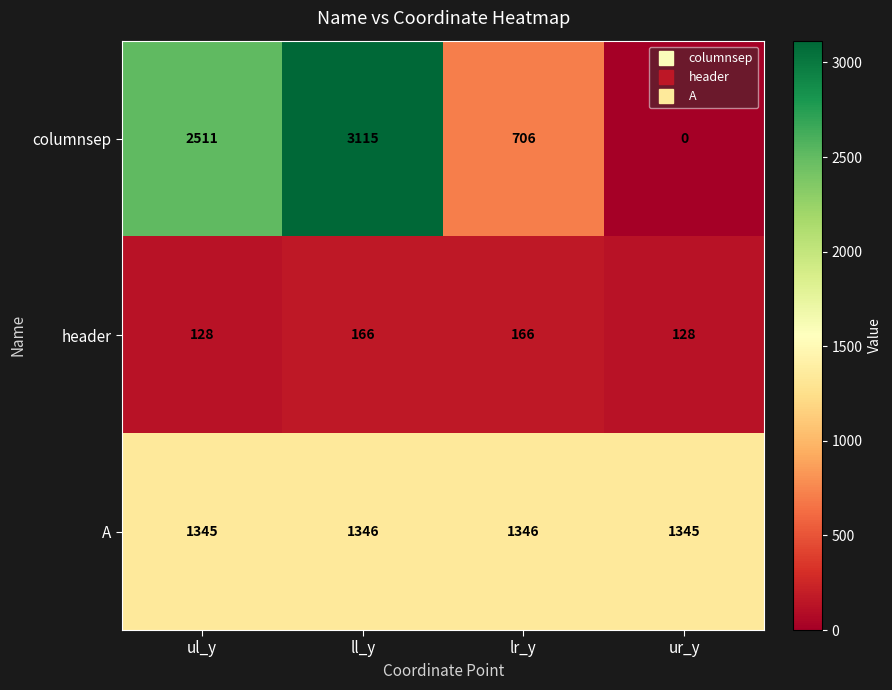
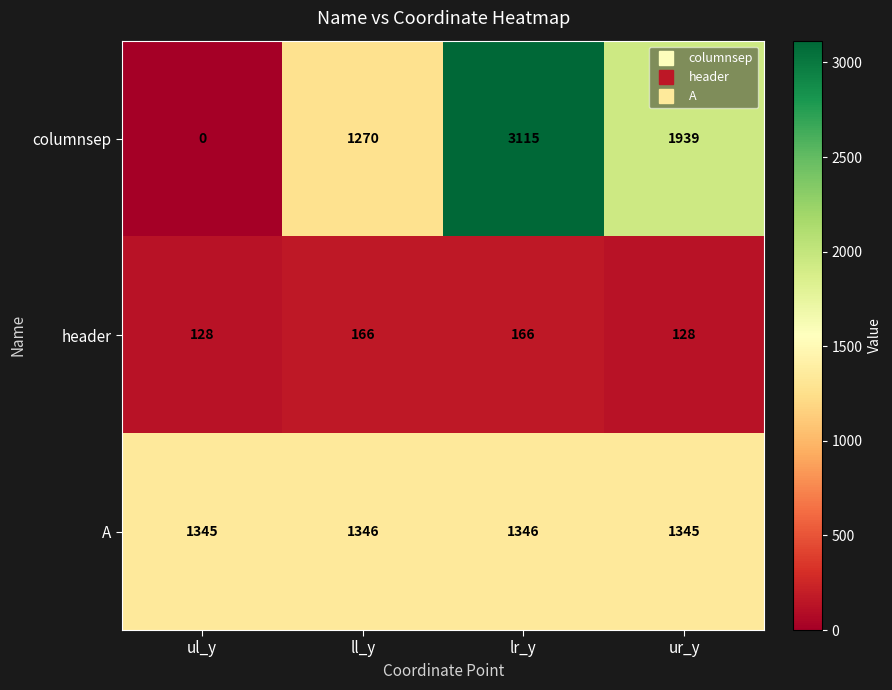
columnsep, ul_y: 2511 -> 0
columnsep, ll_y: 3115 -> 1270
columnsep, lr_y: 706 -> 3115
columnsep, ur_y: 0 -> 1939
